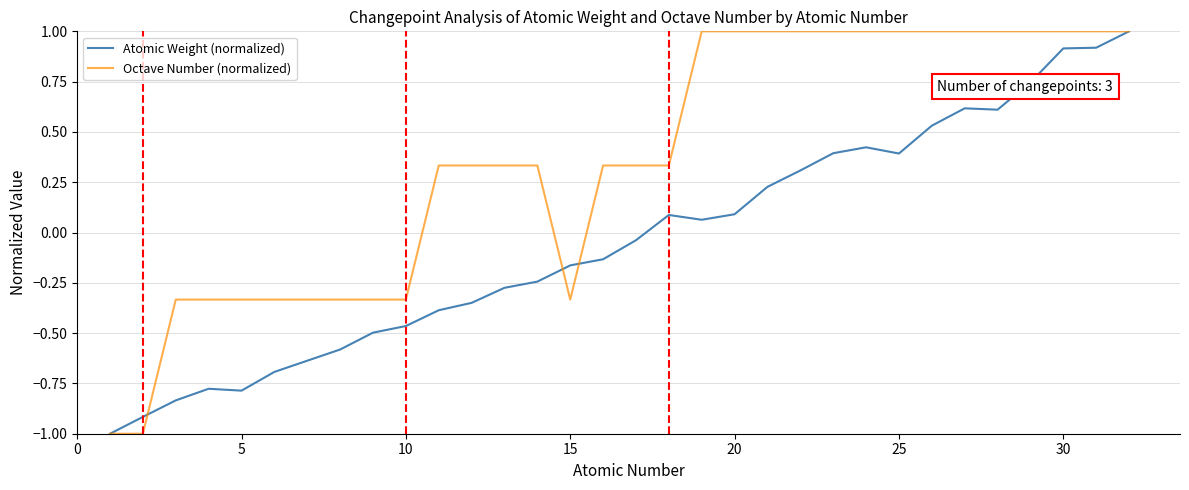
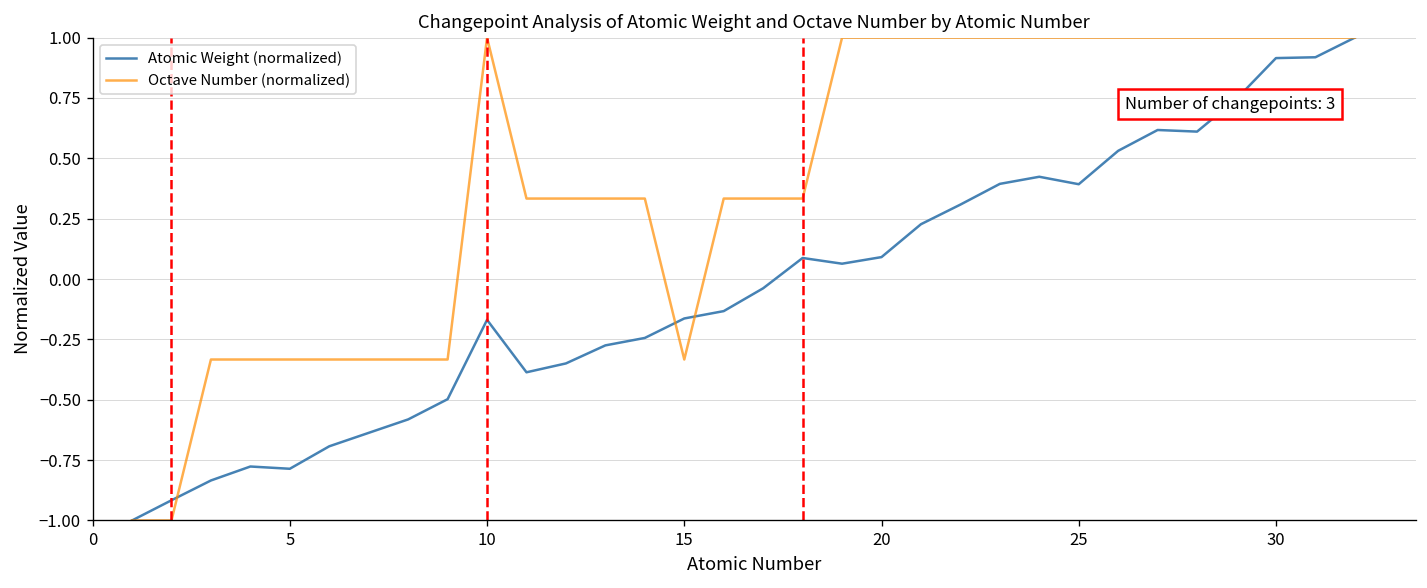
Atomic Weight (normalized), 10: -0.46 -> -0.17
Octave Number (normalized), 10: -0.33 -> 1.00
